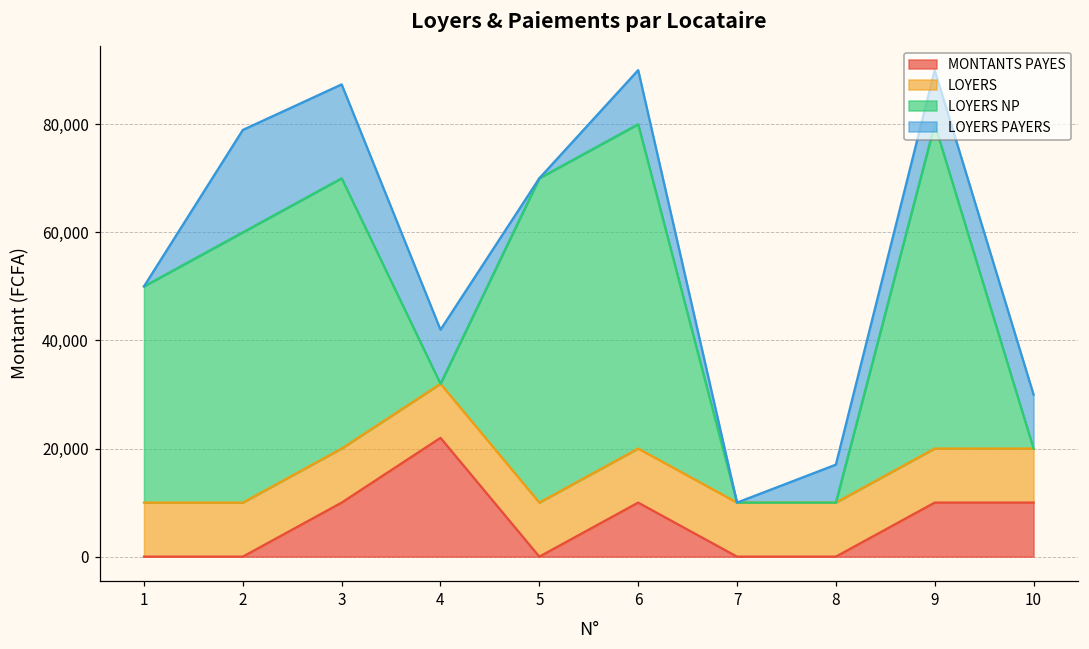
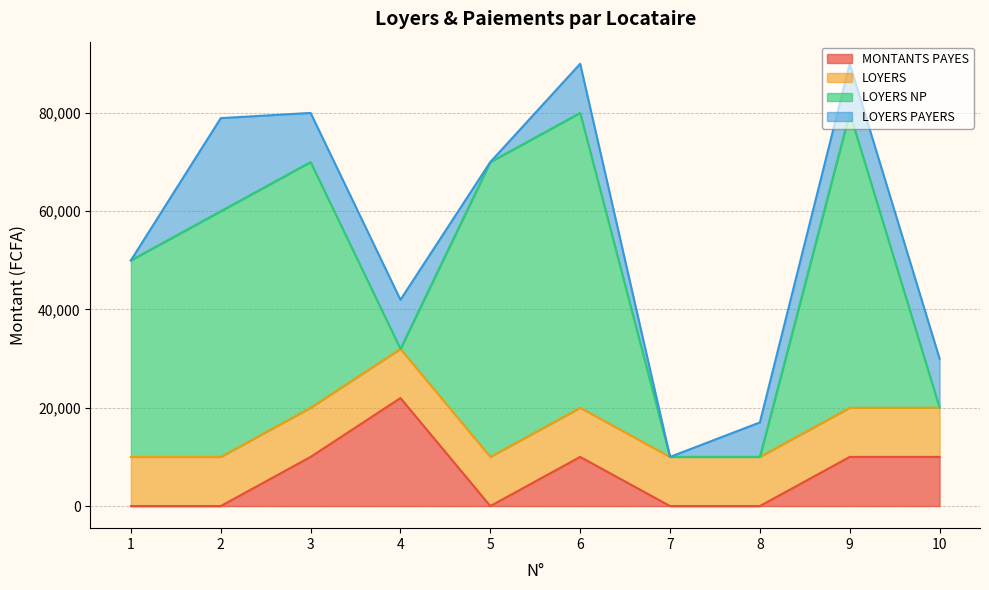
LOYERS PAYERS, 3: 17,000 -> 10,000
